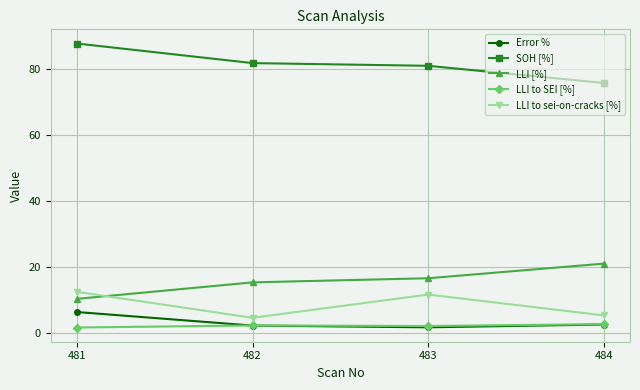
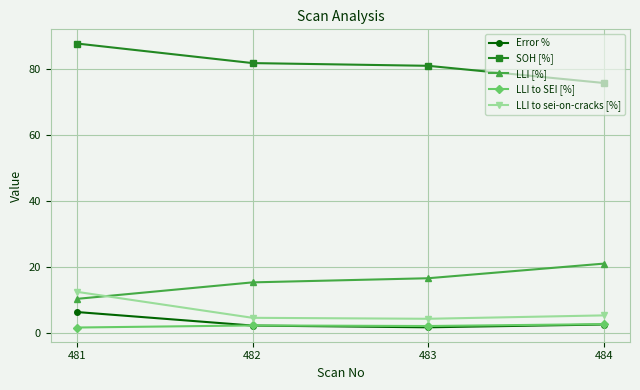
LLI to sei-on-cracks [%], 483: 12 -> 4
